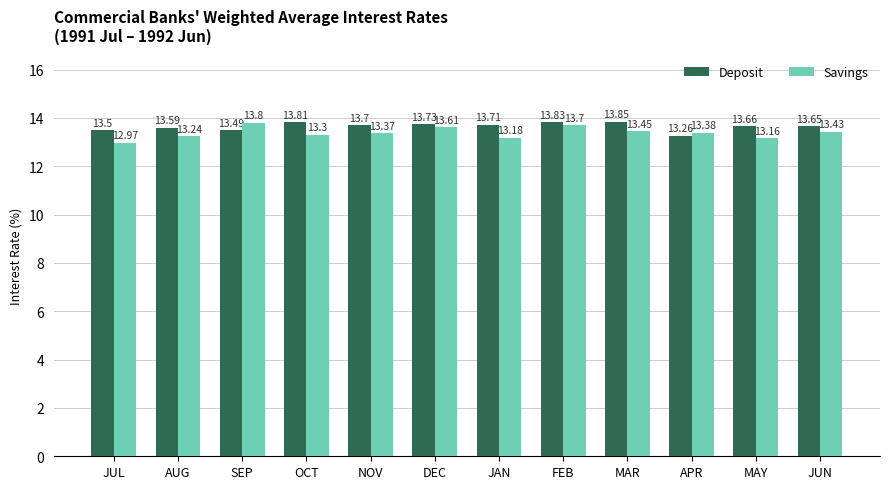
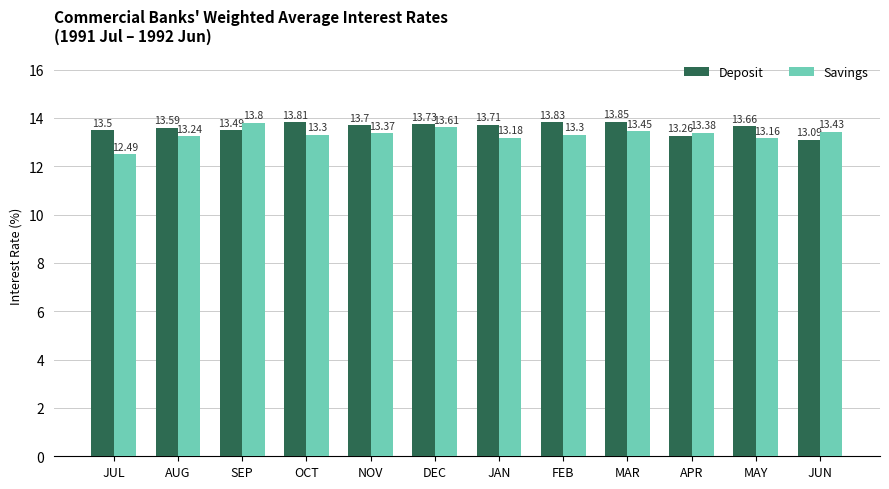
Savings, JUL: 12.97 -> 12.49
Savings, FEB: 13.7 -> 13.3
Deposit, JUN: 13.65 -> 13.09
